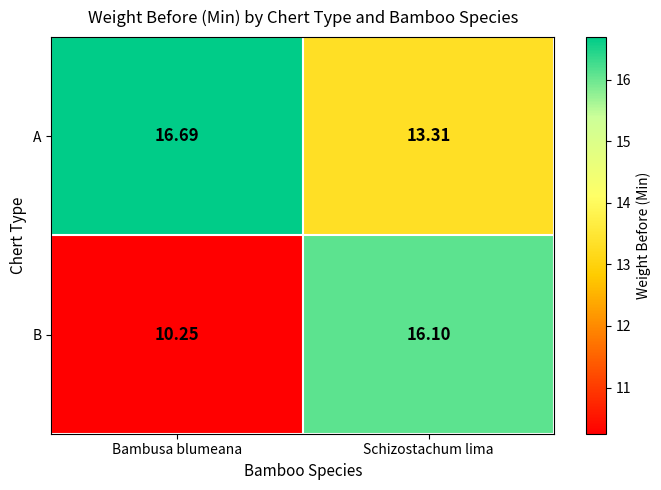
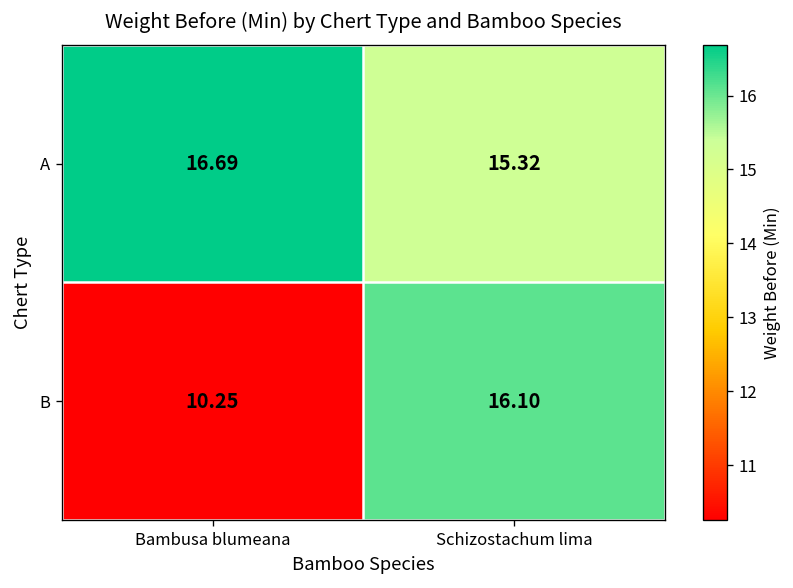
A, Schizostachum lima: 13.31 -> 15.32
